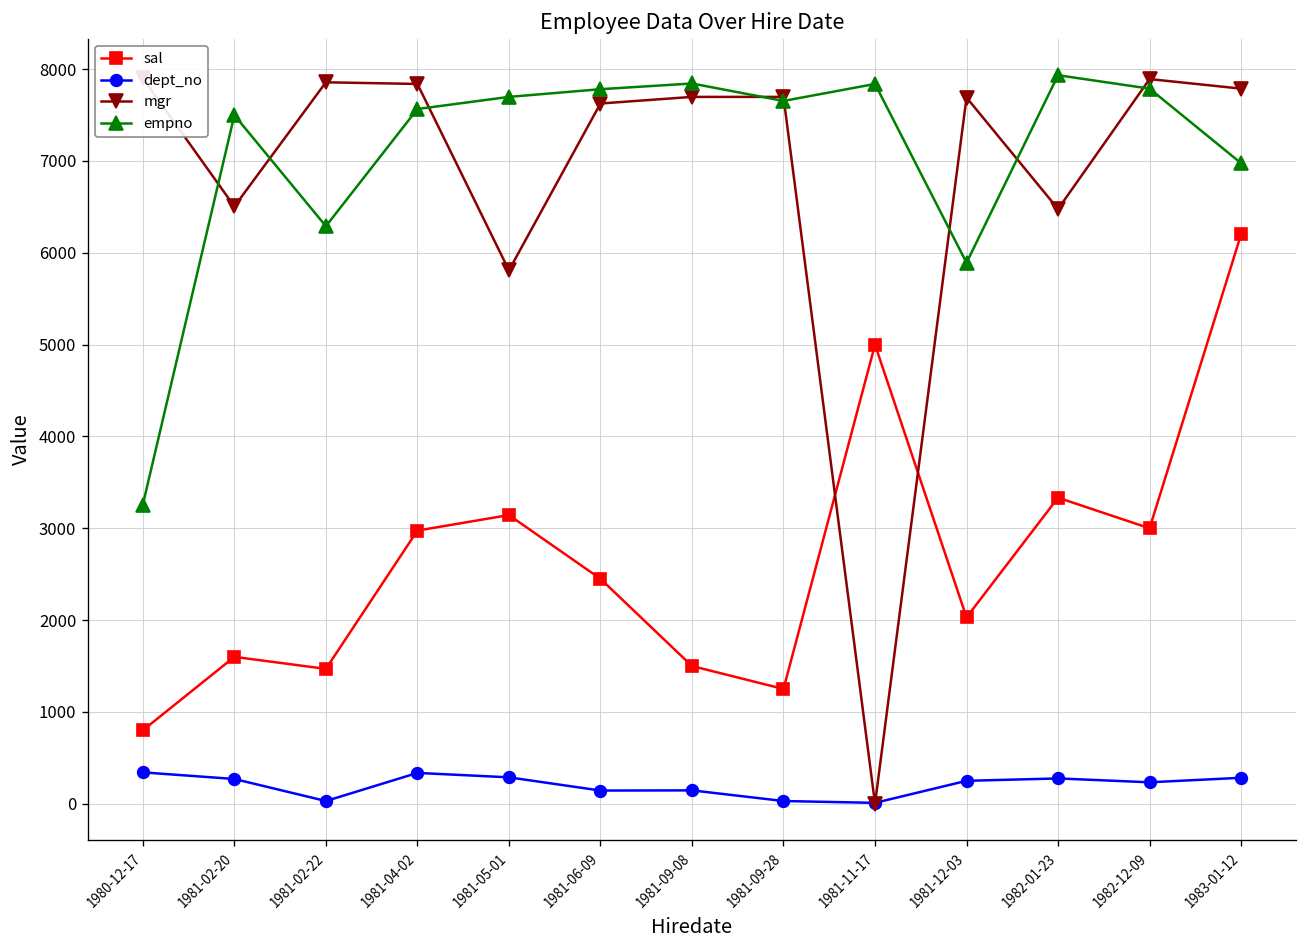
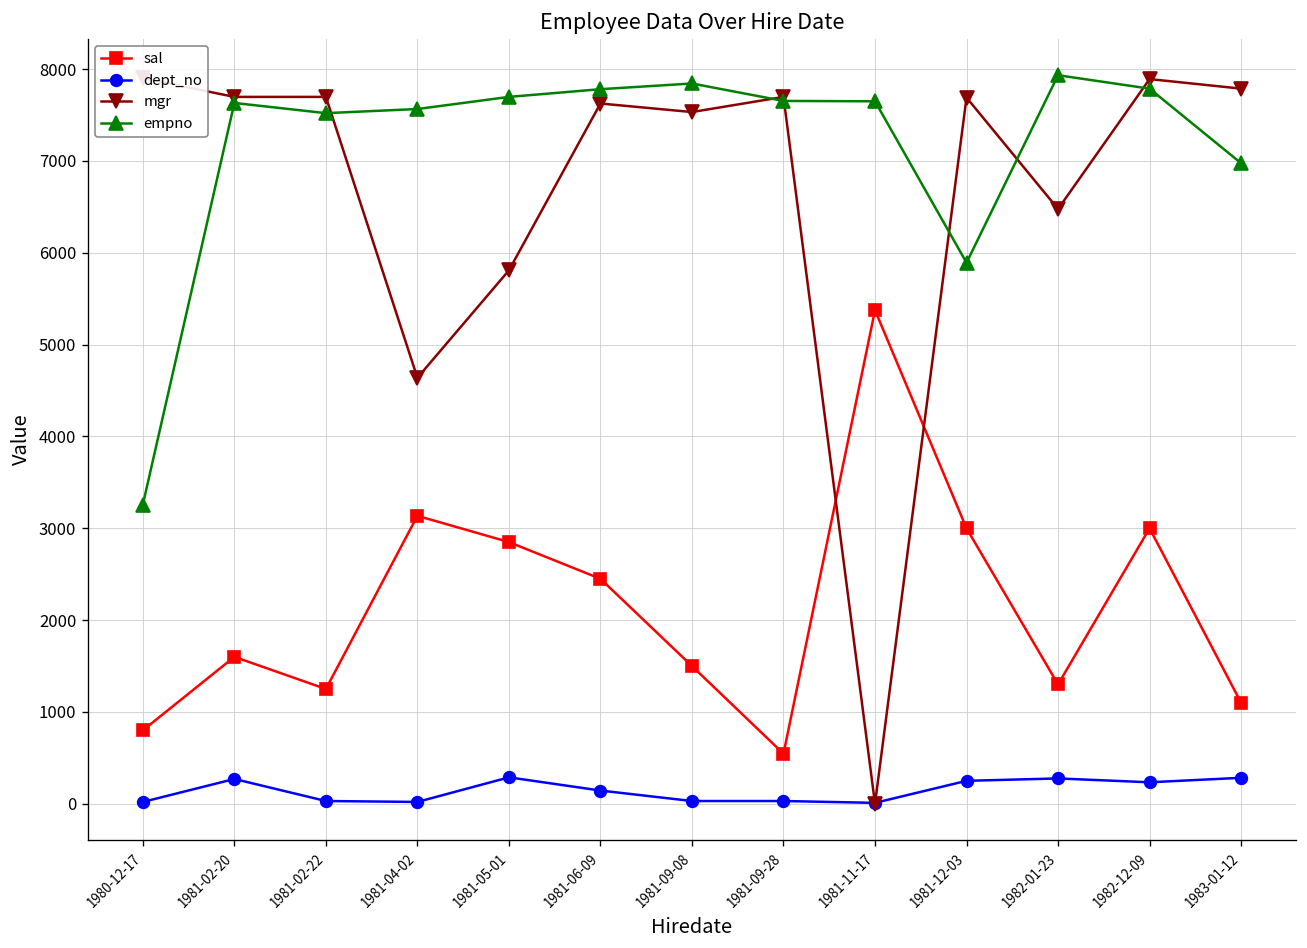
dept_no, 1980-12-17: 300 -> 0
mgr, 1981-02-20: 6500 -> 7700
empno, 1981-02-20: 7500 -> 7600
sal, 1981-02-22: 1500 -> 1300
mgr, 1981-02-22: 7900 -> 7700
empno, 1981-02-22: 6300 -> 7500
sal, 1981-04-02: 3000 -> 3100
dept_no, 1981-04-02: 300 -> 0
mgr, 1981-04-02: 7800 -> 4600
sal, 1981-05-01: 3100 -> 2900
dept_no, 1981-09-08: 100 -> 0
mgr, 1981-09-08: 7700 -> 7500
sal, 1981-09-28: 1300 -> 500
sal, 1981-11-17: 5000 -> 5400
empno, 1981-11-17: 7800 -> 7700
sal, 1981-12-03: 2000 -> 3000
sal, 1982-01-23: 3300 -> 1300
sal, 1983-01-12: 6200 -> 1100
